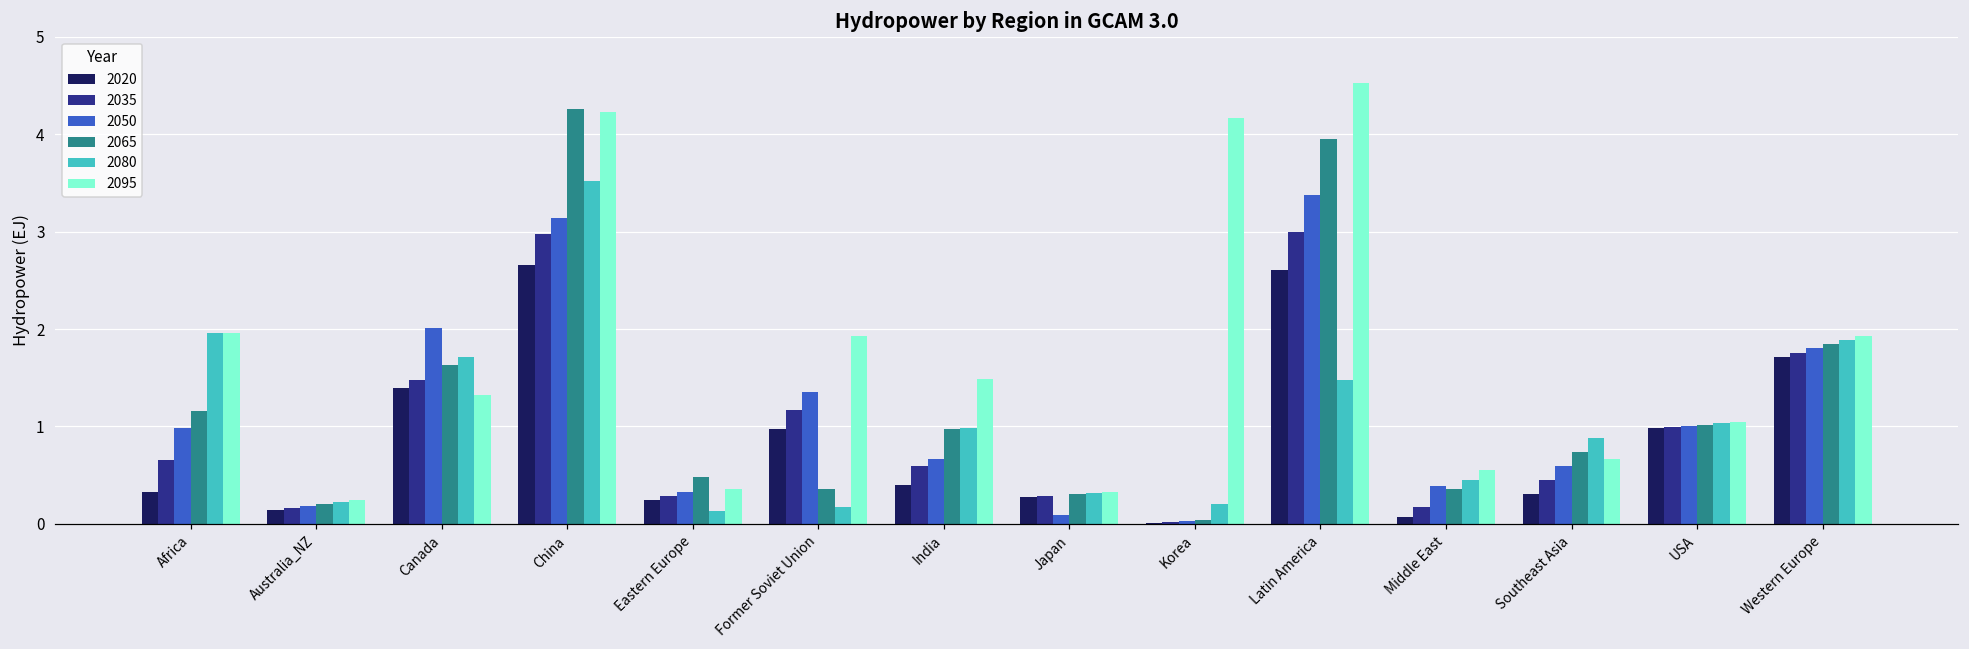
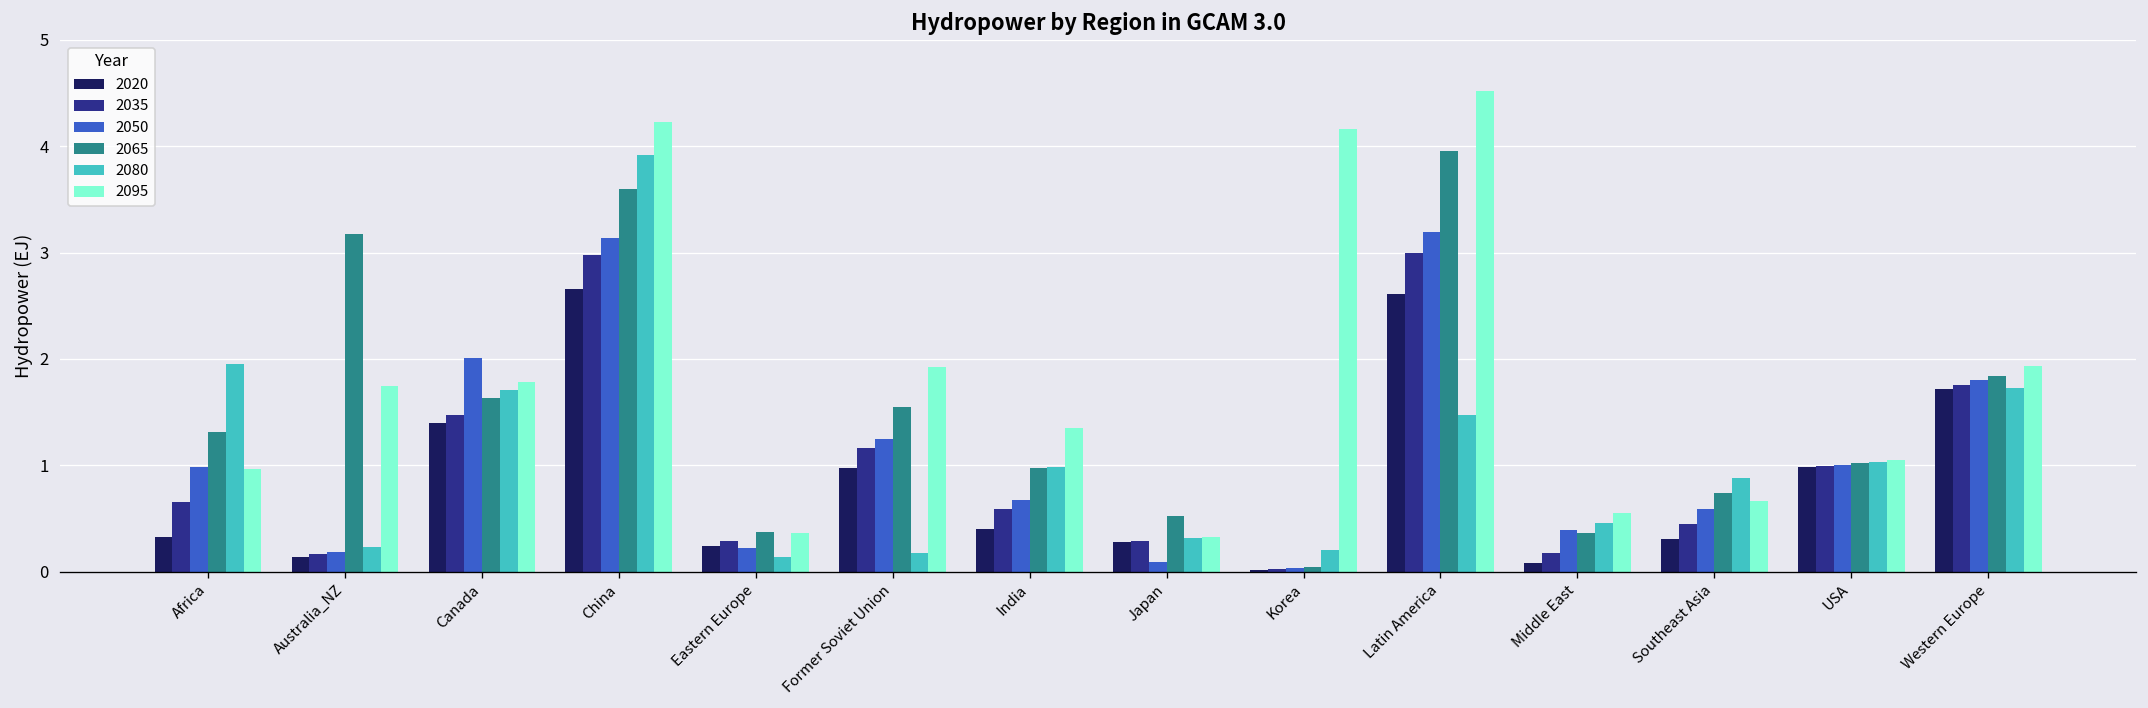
2065, Africa: 1.2 -> 1.3
2095, Africa: 2.0 -> 1.0
2065, Australia_NZ: 0.2 -> 3.2
2095, Australia_NZ: 0.2 -> 1.8
2095, Canada: 1.3 -> 1.8
2065, China: 4.3 -> 3.6
2080, China: 3.5 -> 3.9
2050, Eastern Europe: 0.3 -> 0.2
2065, Eastern Europe: 0.5 -> 0.4
2050, Former Soviet Union: 1.4 -> 1.3
2065, Former Soviet Union: 0.4 -> 1.5
2095, India: 1.5 -> 1.4
2065, Japan: 0.3 -> 0.5
2050, Latin America: 3.4 -> 3.2
2080, Western Europe: 1.9 -> 1.7
